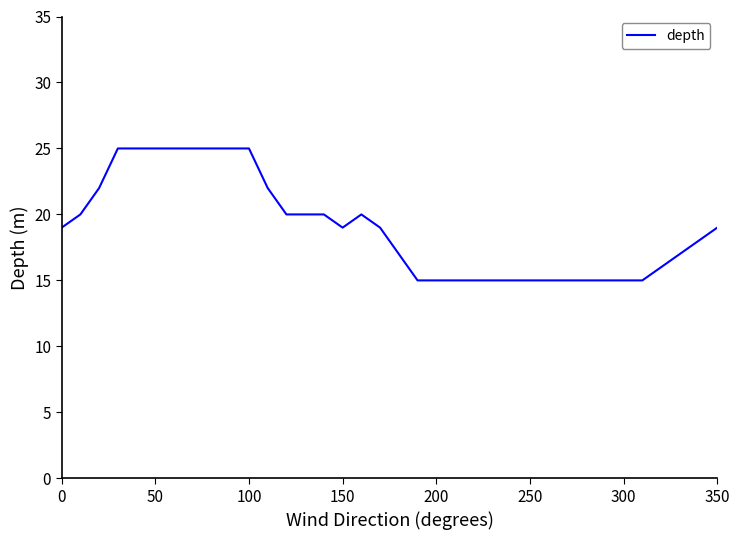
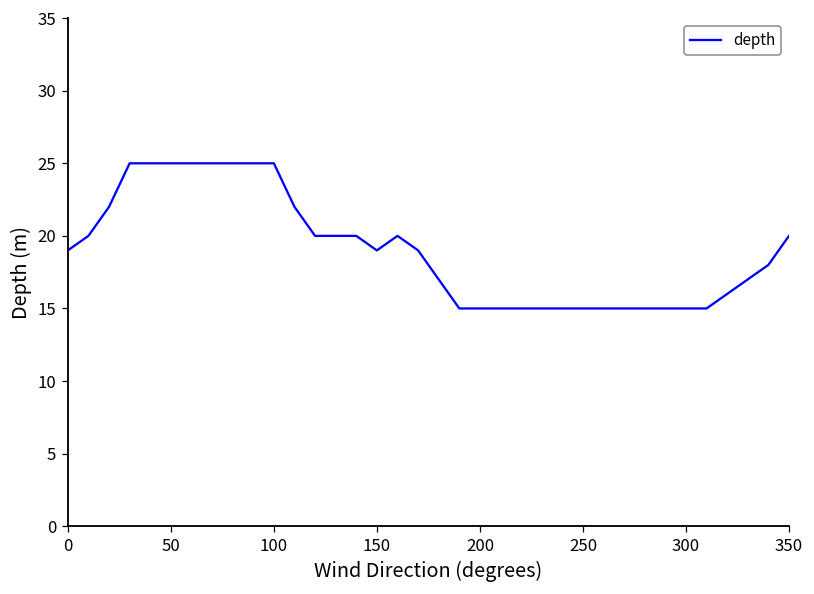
350: 19 -> 20
